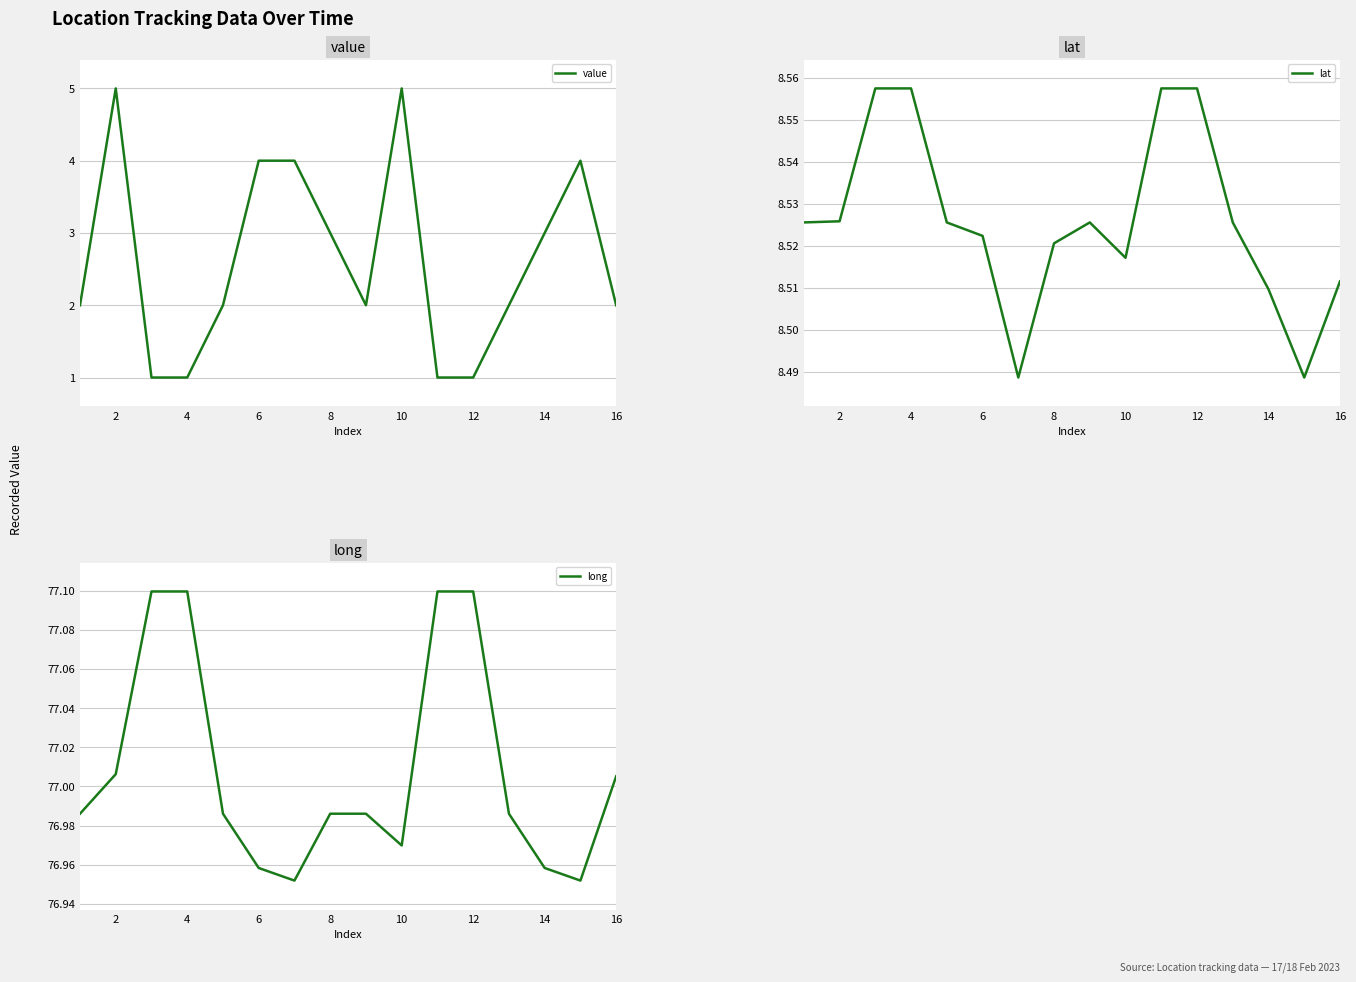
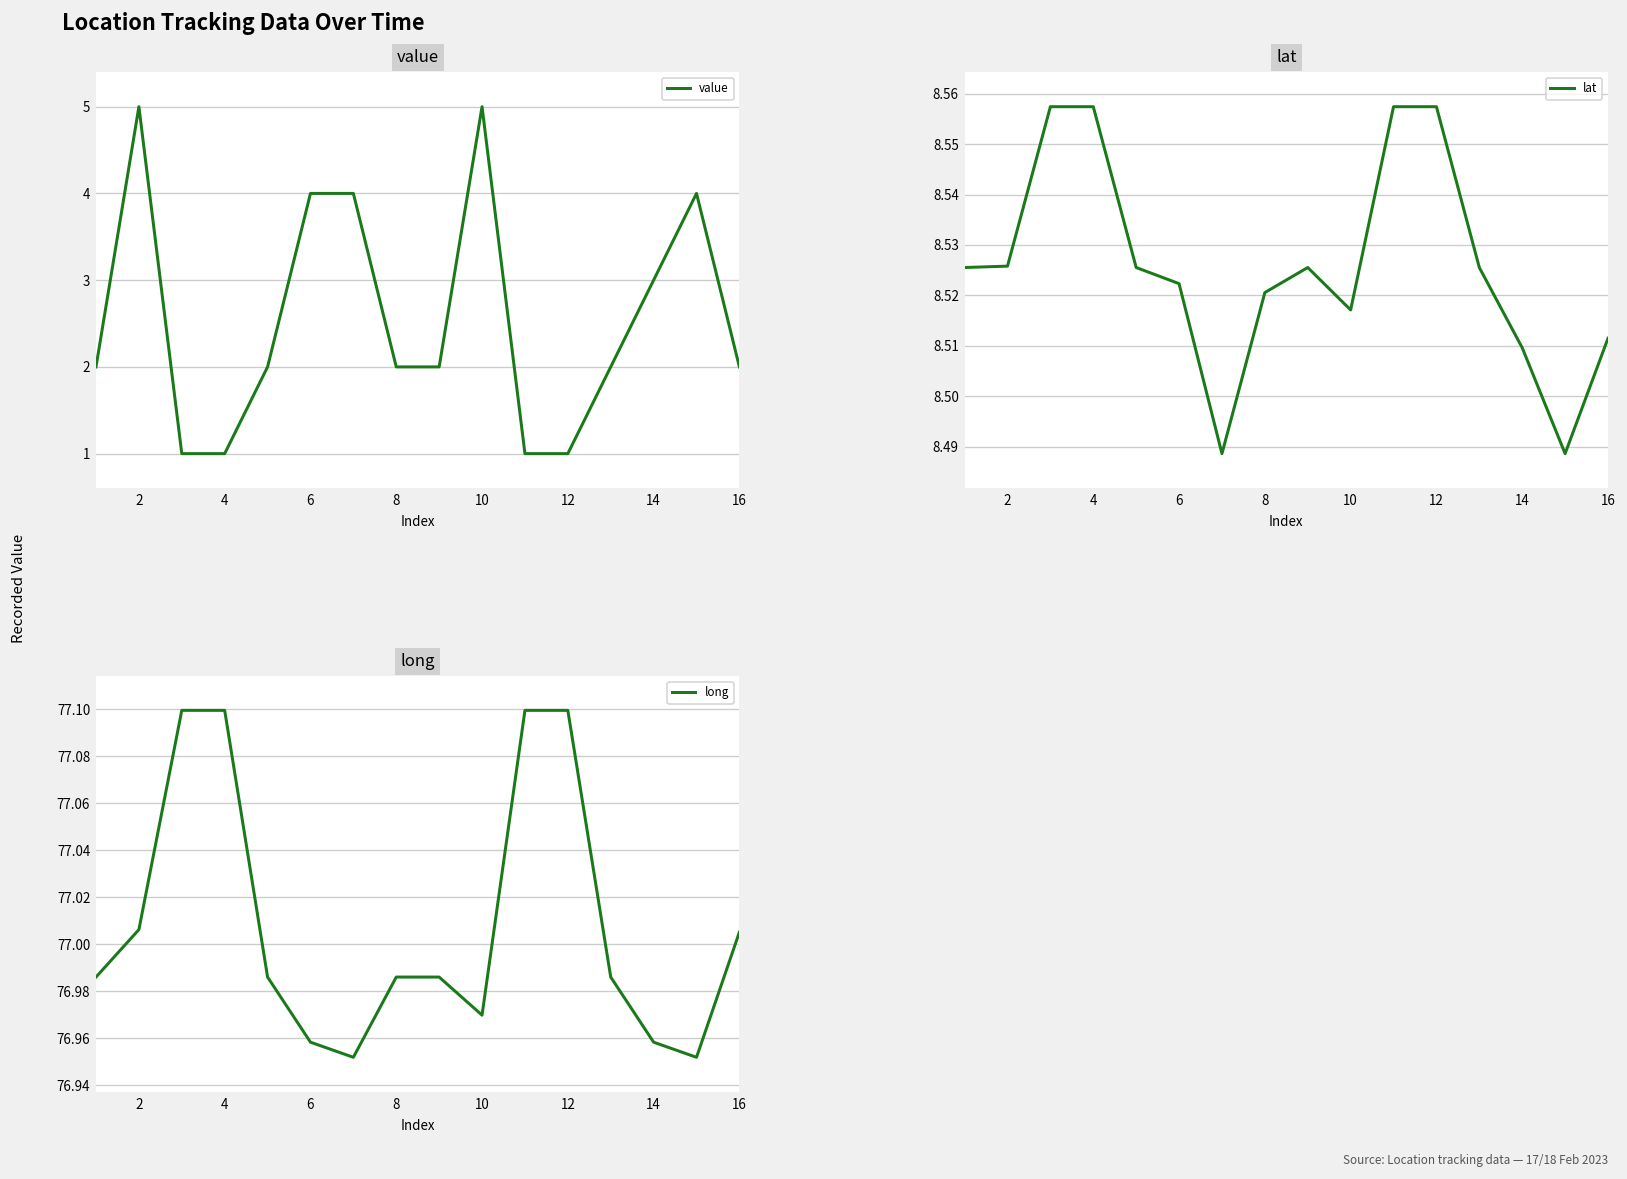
value, 8: 3 -> 2
